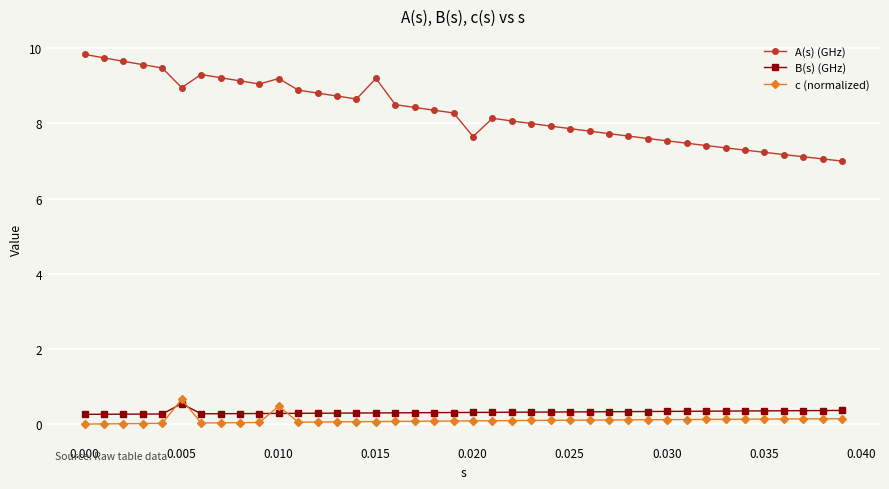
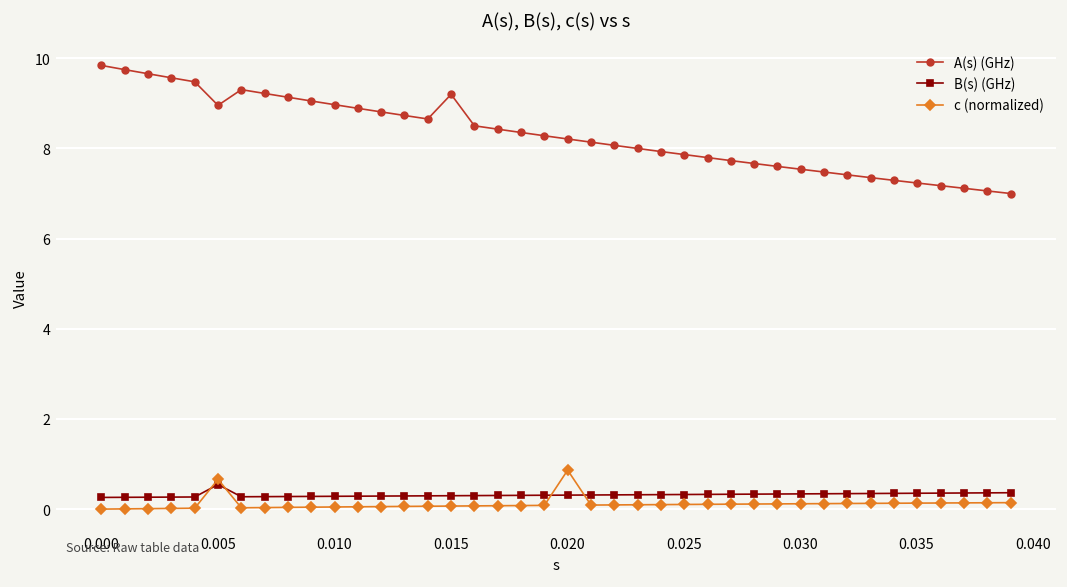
A(s) (GHz), 0.010: 9.2 -> 9.0
c (normalized), 0.010: 0.5 -> 0.0
A(s) (GHz), 0.020: 7.7 -> 8.2
c (normalized), 0.020: 0.1 -> 0.9
